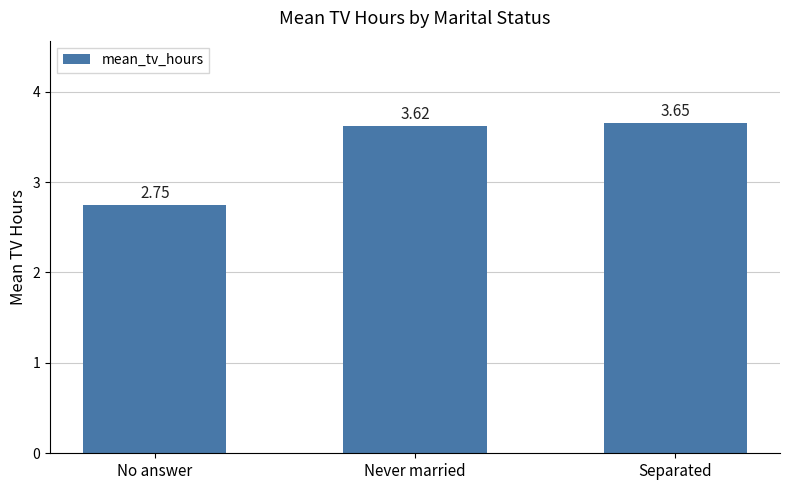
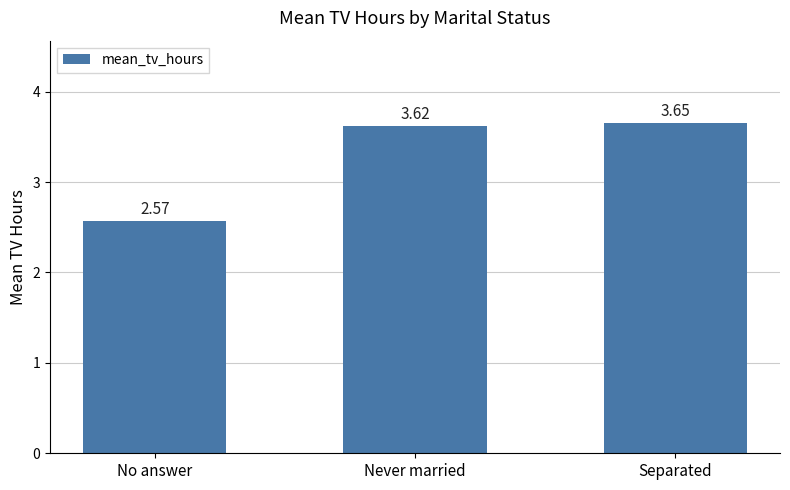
No answer: 2.75 -> 2.57
